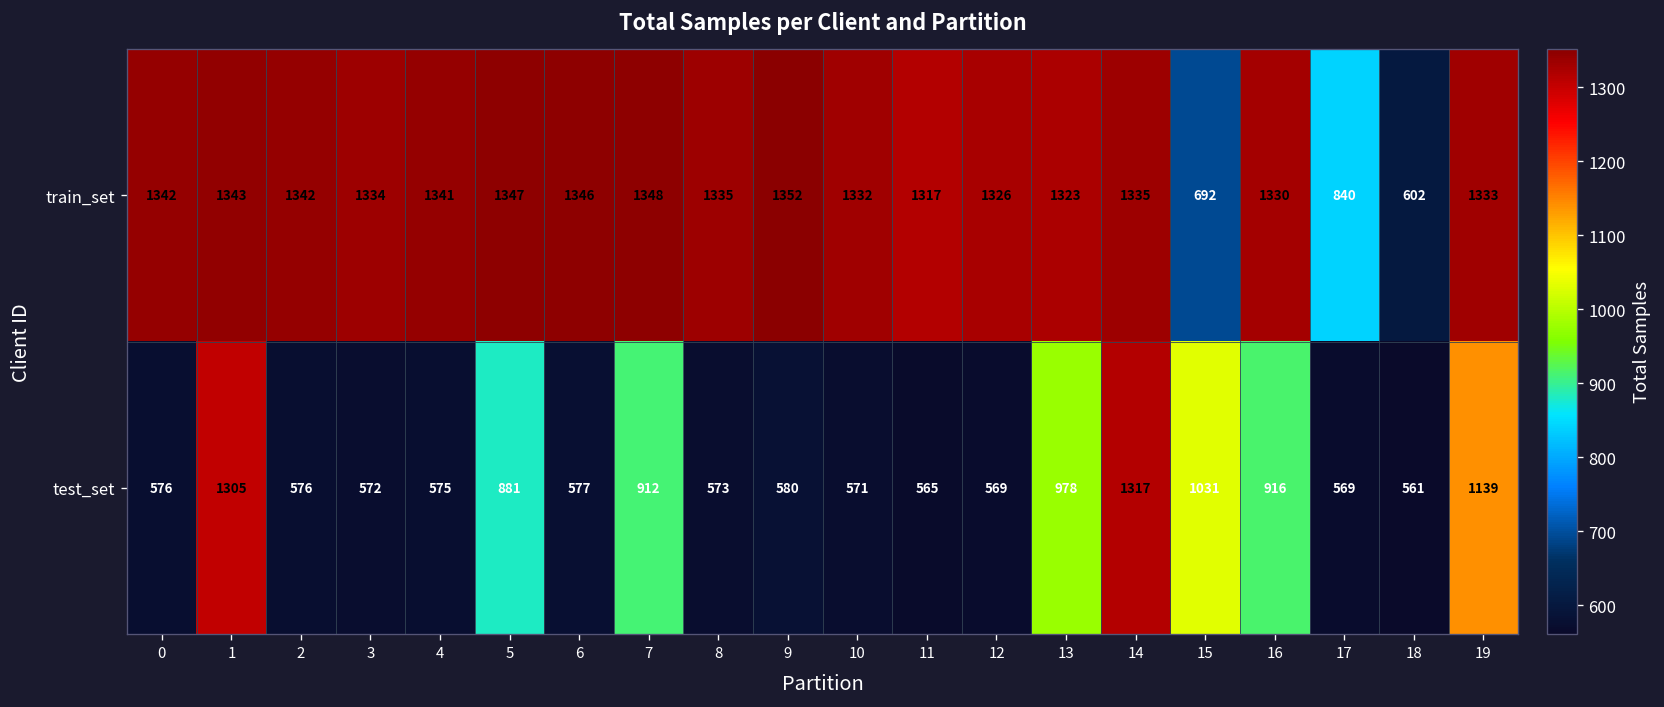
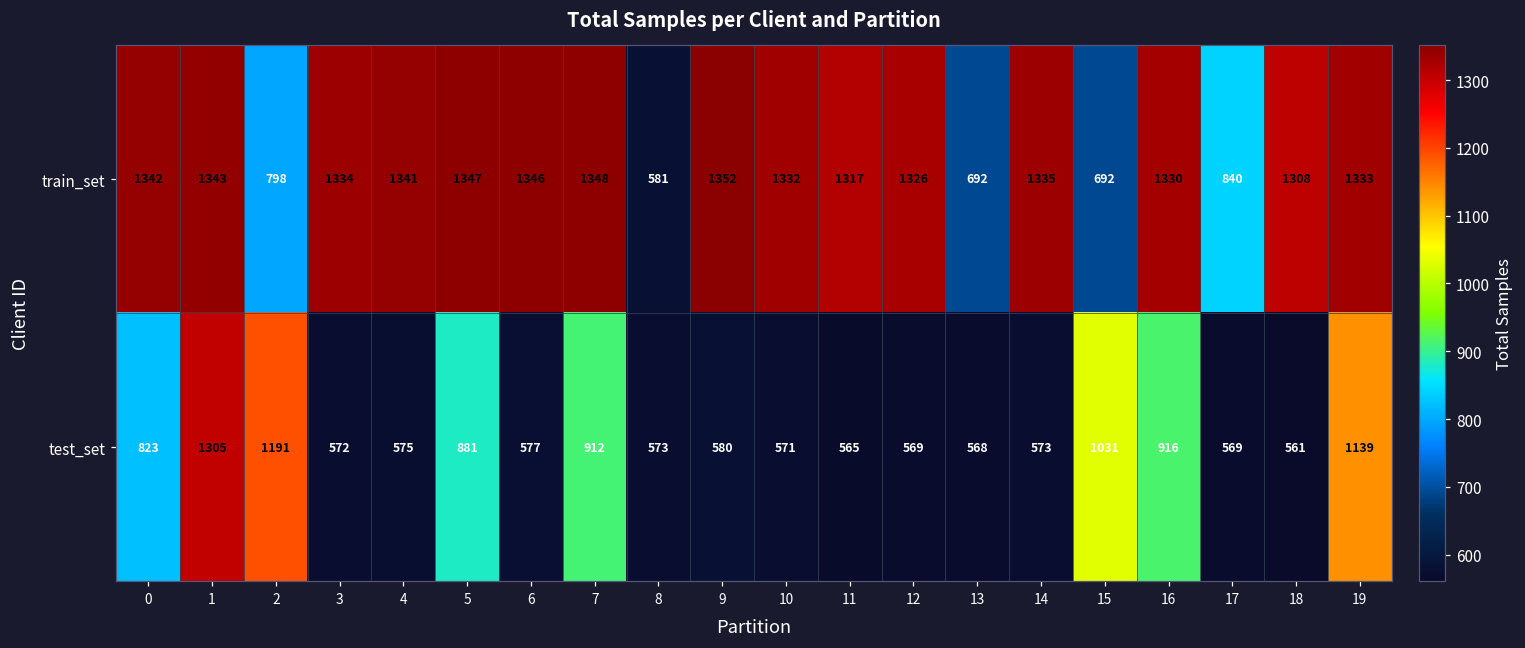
train_set, 2: 1342 -> 798
train_set, 8: 1335 -> 581
train_set, 13: 1323 -> 692
train_set, 18: 602 -> 1308
test_set, 0: 576 -> 823
test_set, 2: 576 -> 1191
test_set, 13: 978 -> 568
test_set, 14: 1317 -> 573
